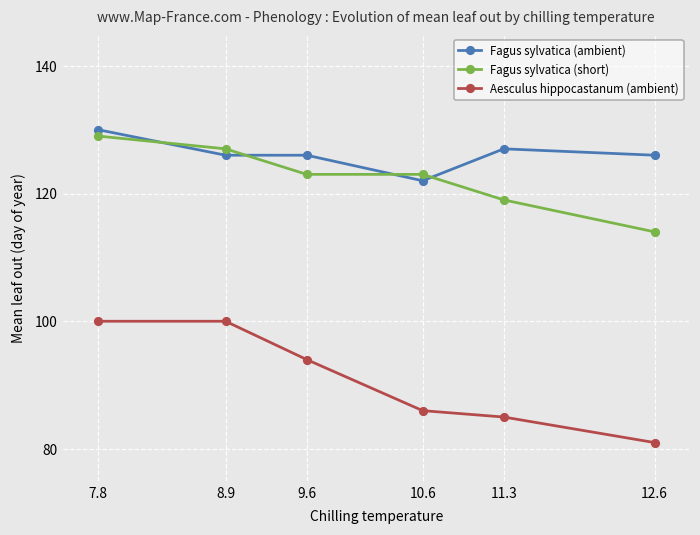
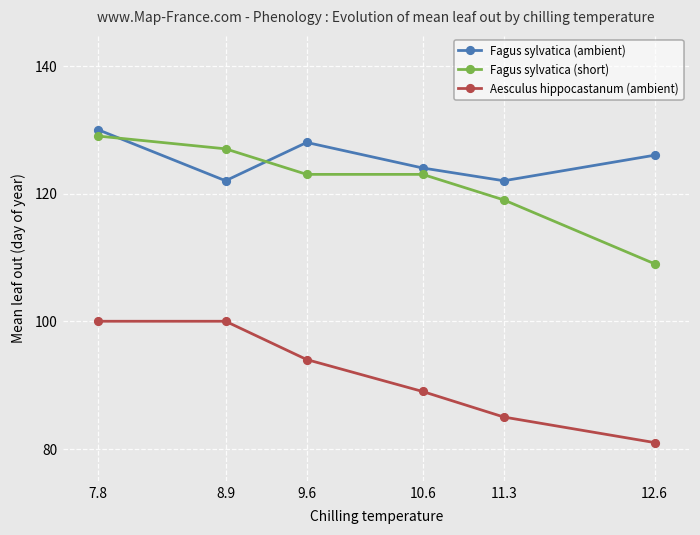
Fagus sylvatica (ambient), 8.9: 126 -> 122
Fagus sylvatica (ambient), 9.6: 126 -> 128
Fagus sylvatica (ambient), 10.6: 122 -> 124
Aesculus hippocastanum (ambient), 10.6: 86 -> 89
Fagus sylvatica (ambient), 11.3: 127 -> 122
Fagus sylvatica (short), 12.6: 114 -> 109
